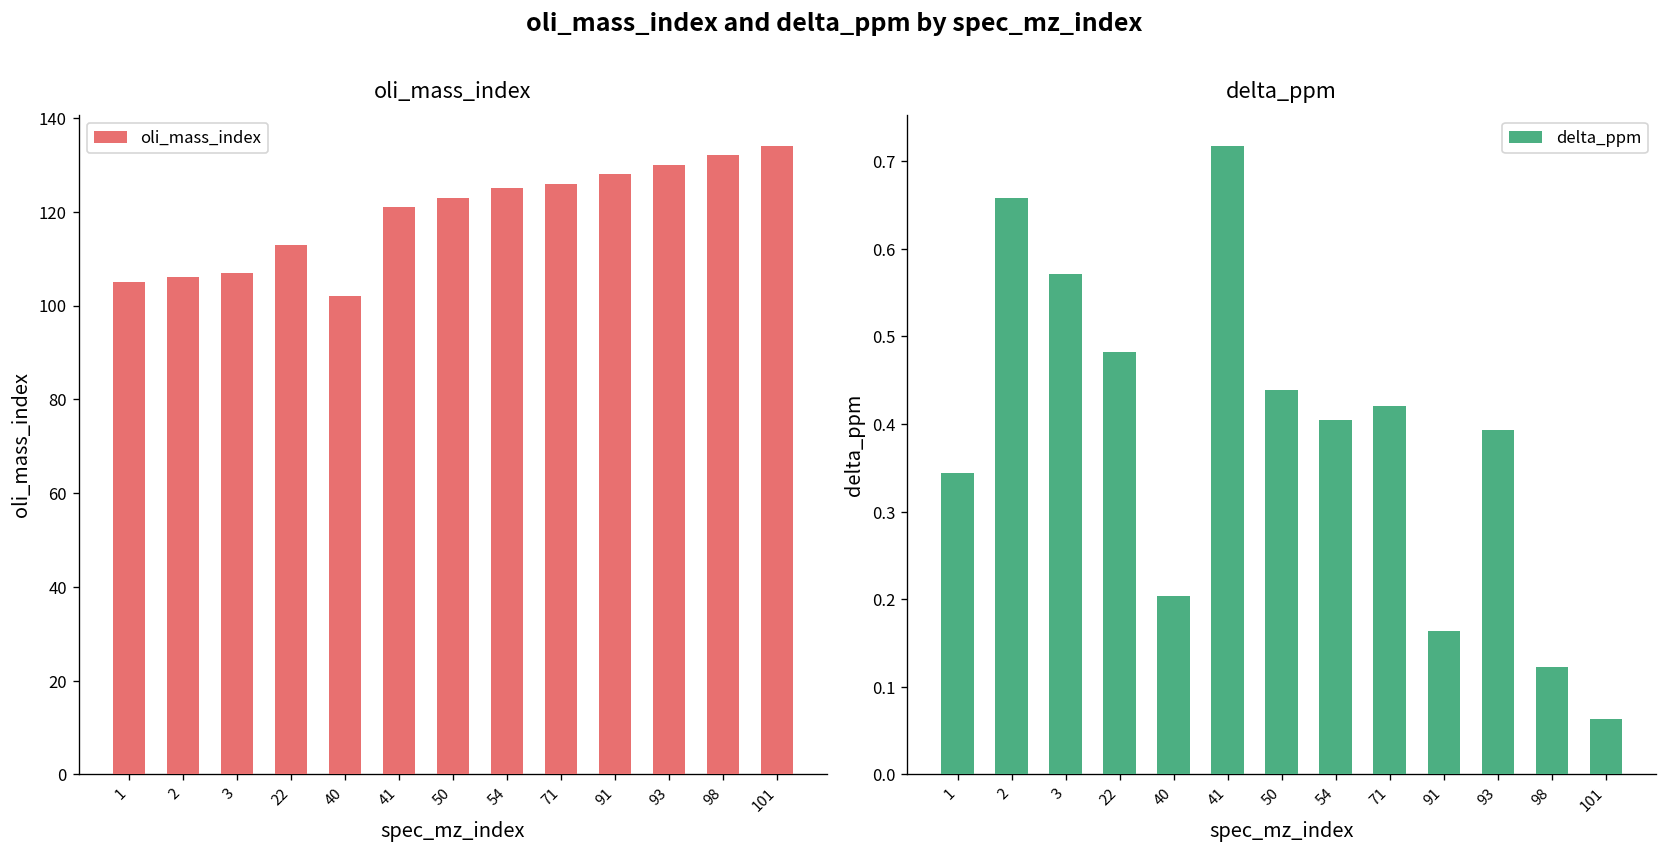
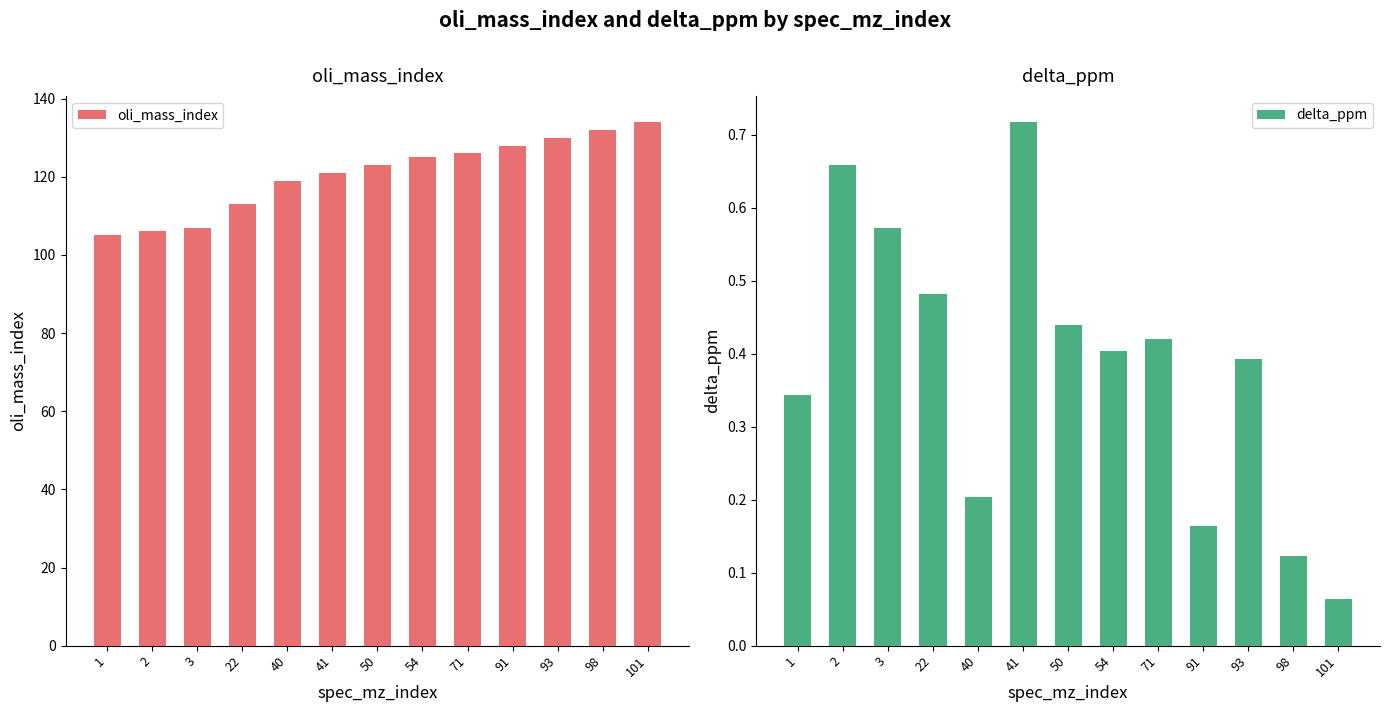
oli_mass_index, 40: 102 -> 119
